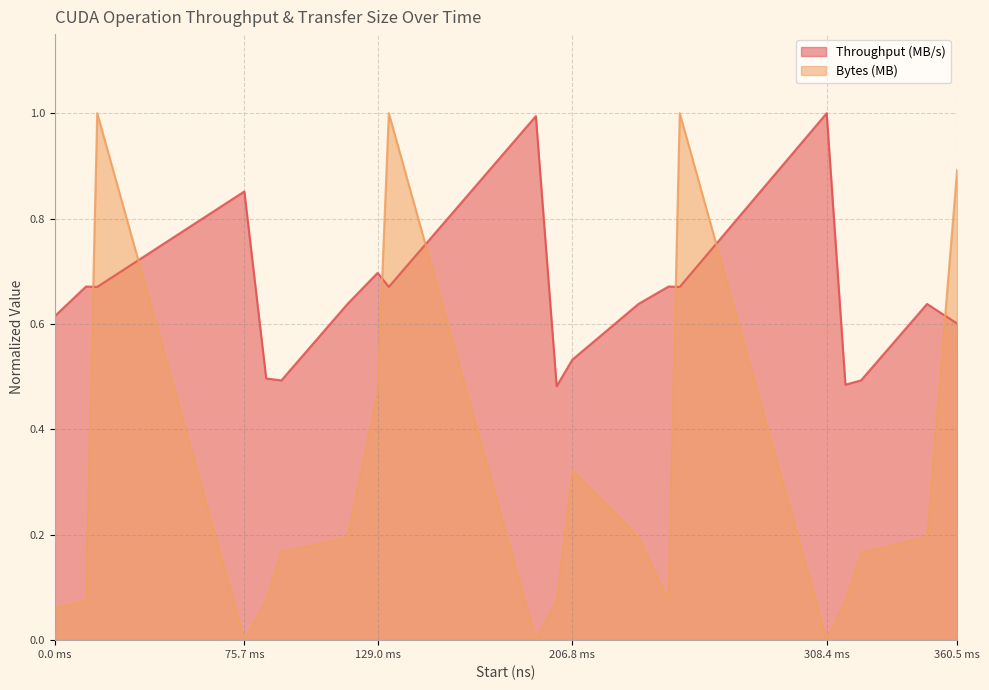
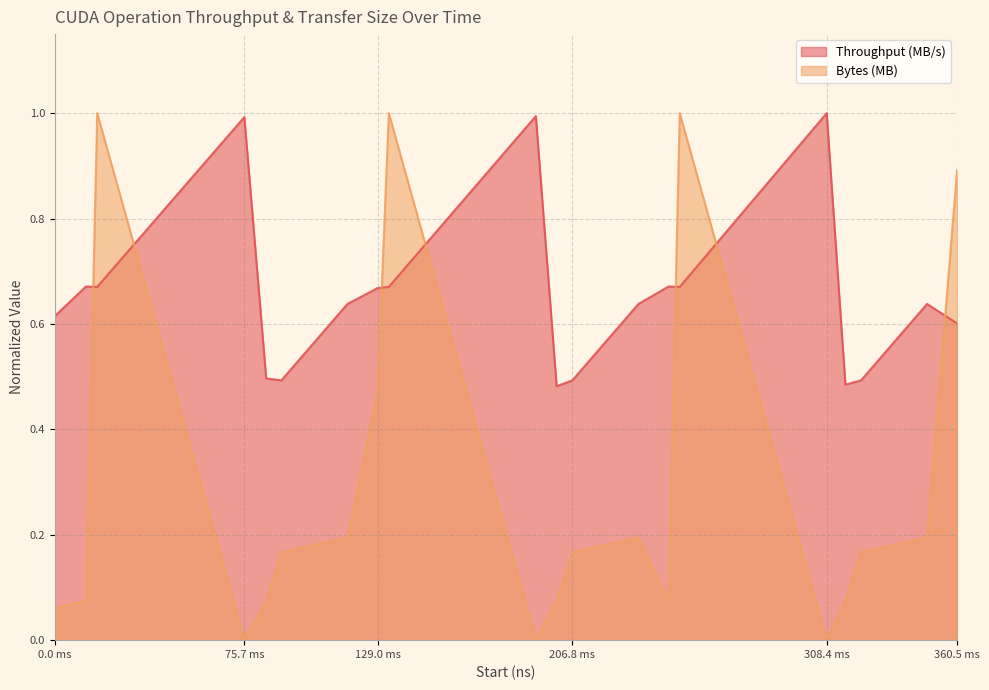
Throughput (MB/s), 75.7 ms: 0.85 -> 0.99
Throughput (MB/s), 129.0 ms: 0.70 -> 0.67
Throughput (MB/s), 206.8 ms: 0.53 -> 0.49
Bytes (MB), 206.8 ms: 0.32 -> 0.17
